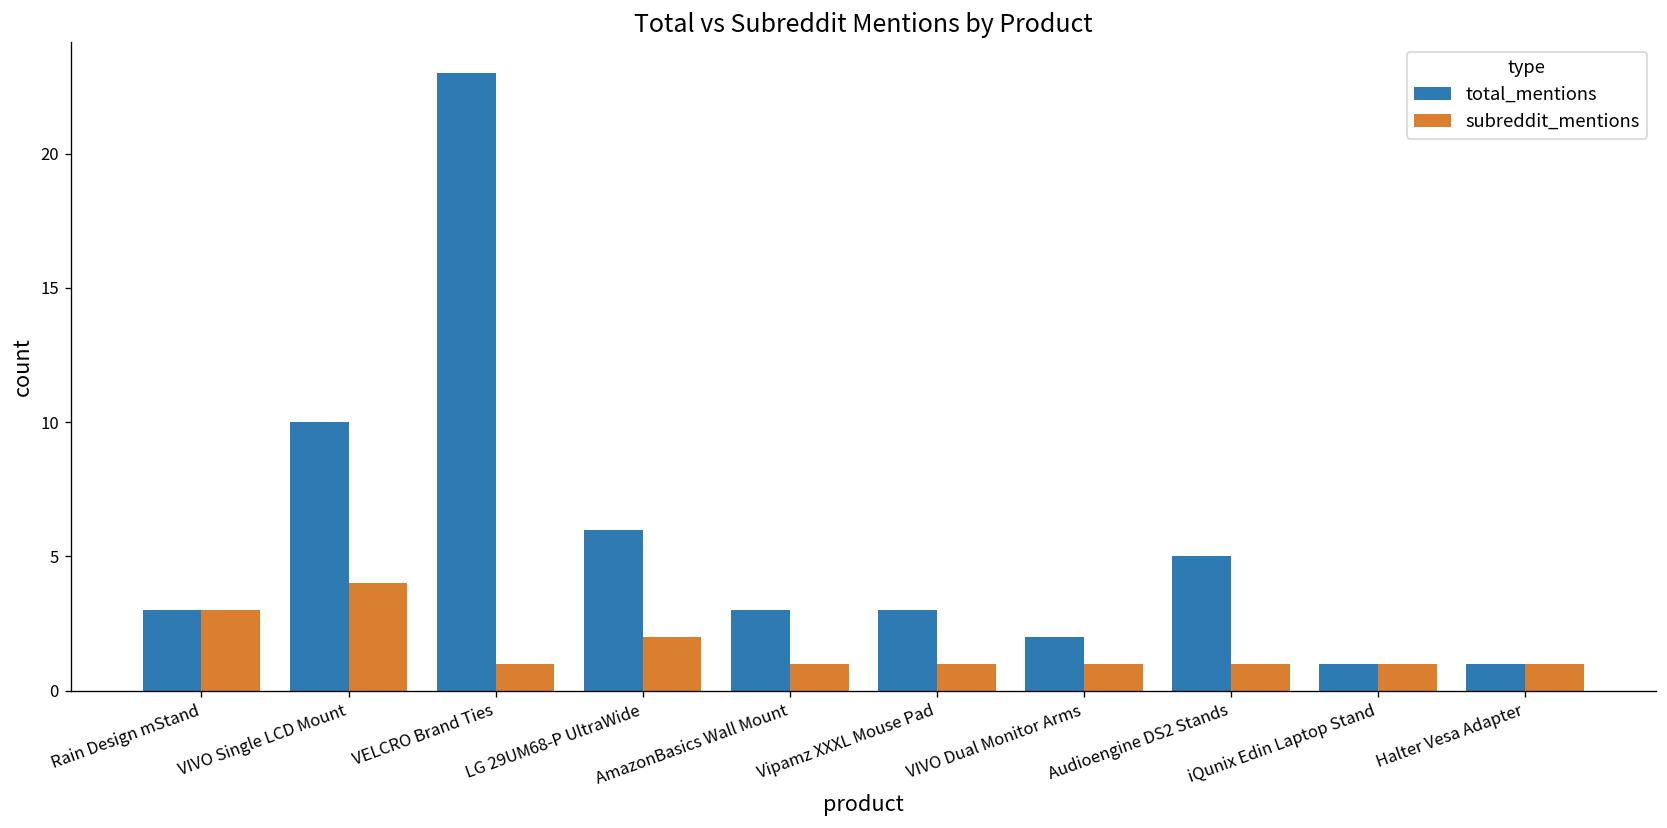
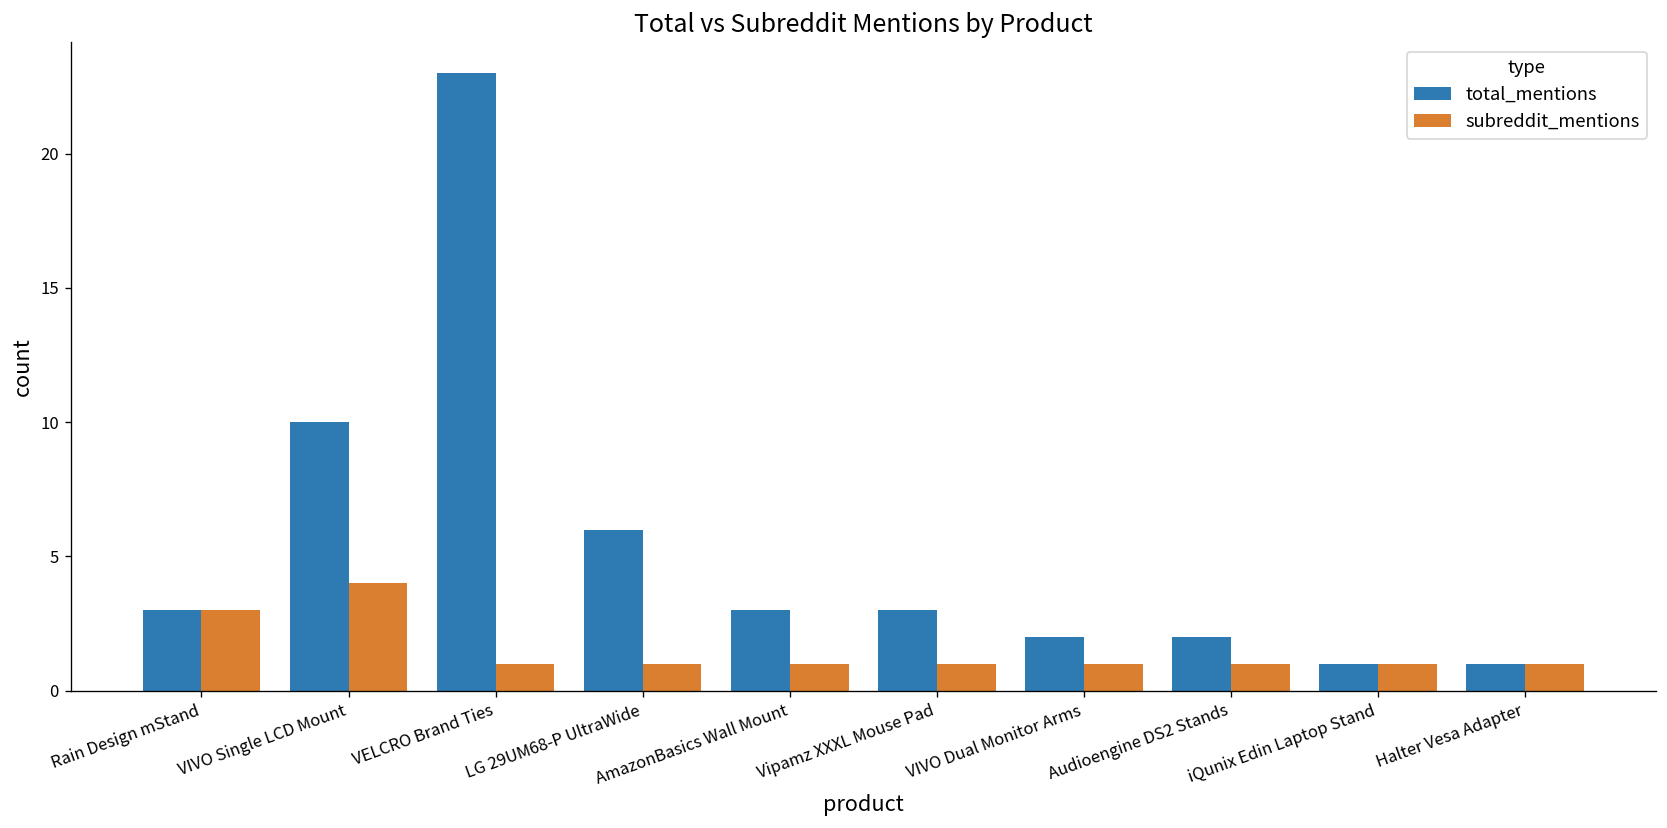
subreddit_mentions, LG 29UM68-P UltraWide: 2 -> 1
total_mentions, Audioengine DS2 Stands: 5 -> 2
